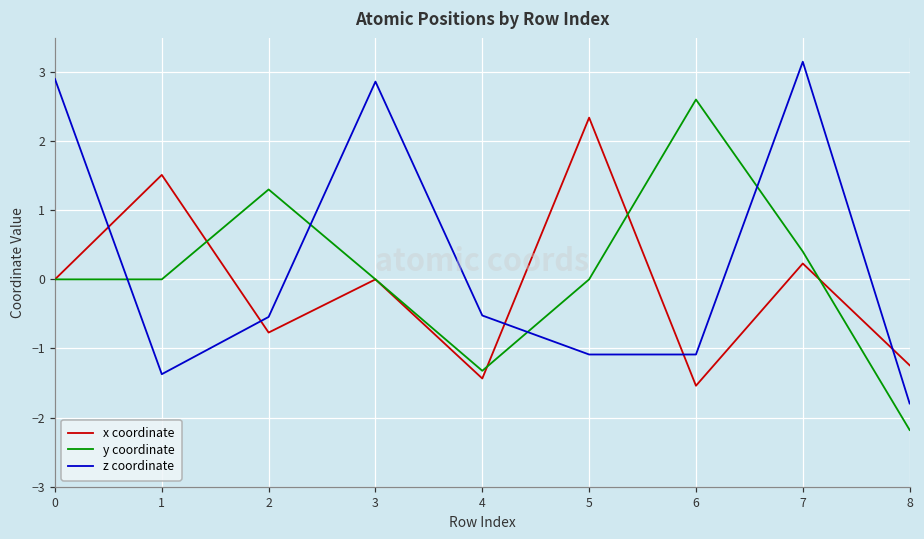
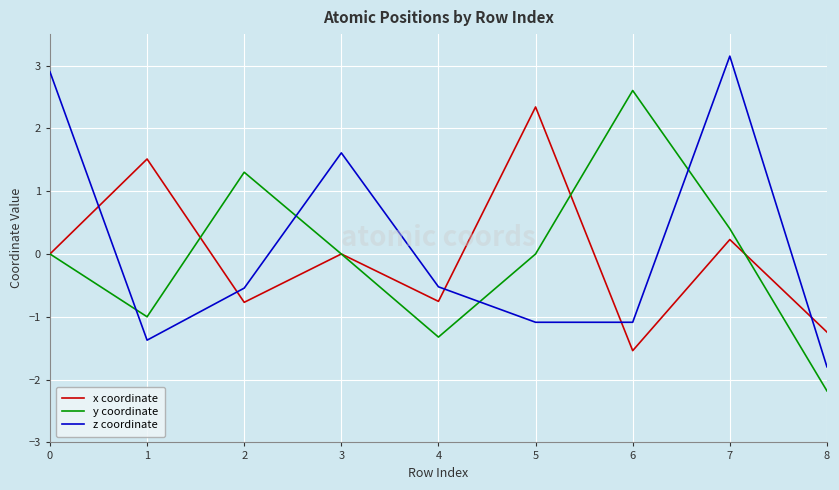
y coordinate, 1: 0 -> -1
z coordinate, 3: 2.9 -> 1.6
x coordinate, 4: -1.4 -> -0.8
